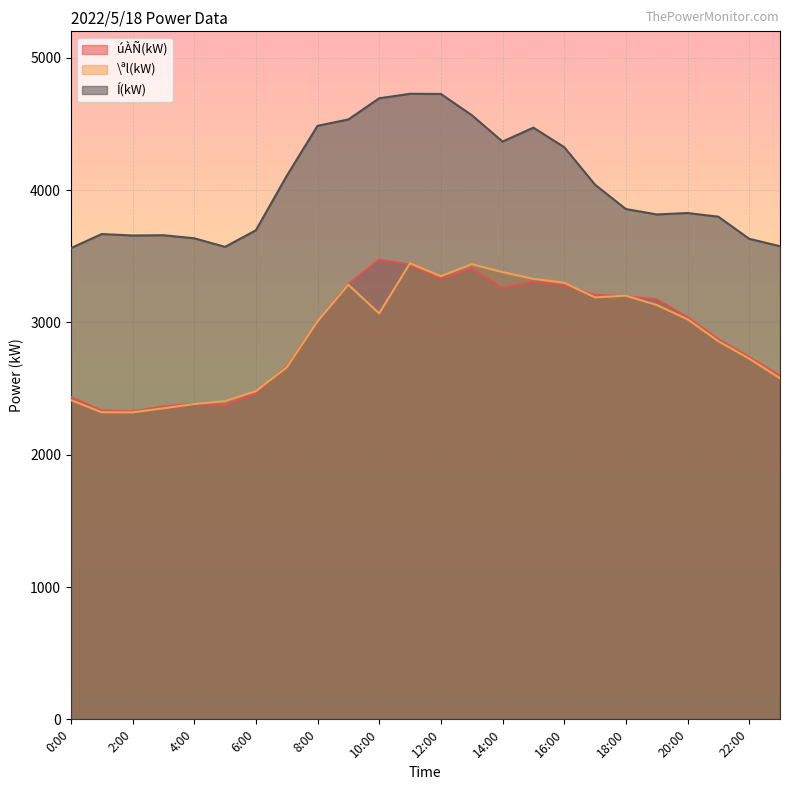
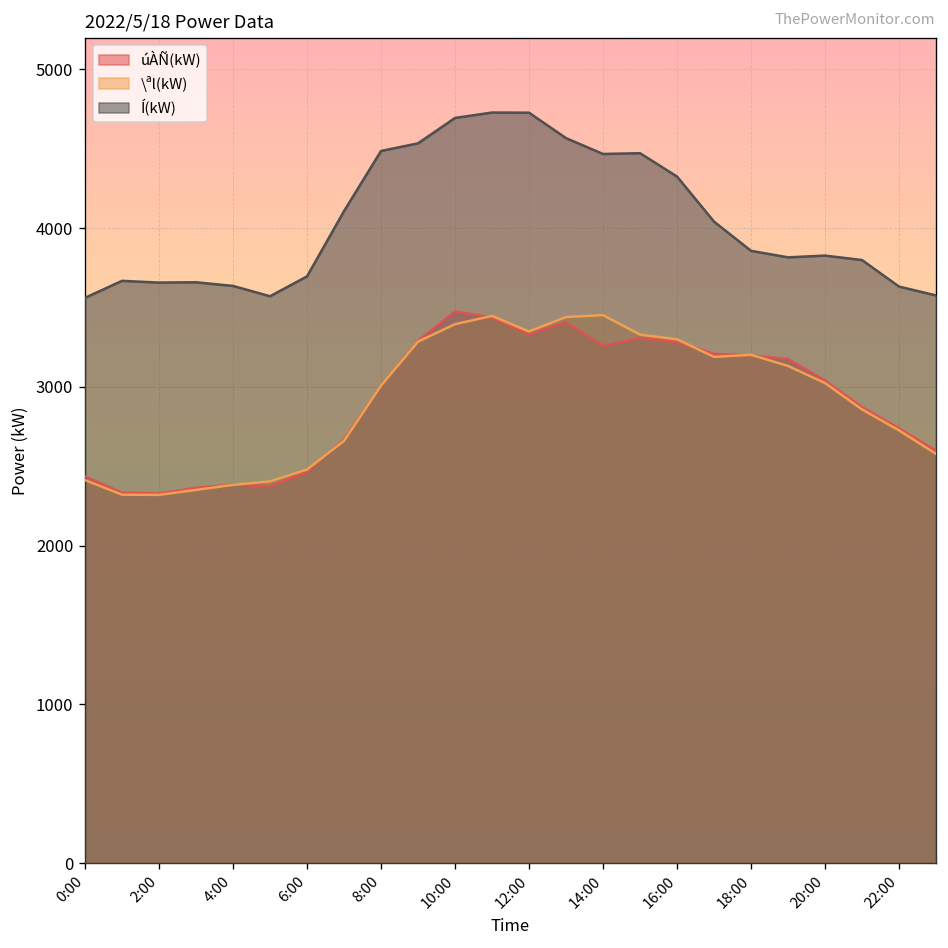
\ªl(kW), 10:00: 3070 -> 3400
\ªl(kW), 14:00: 3380 -> 3450
Í(kW), 14:00: 4370 -> 4470
